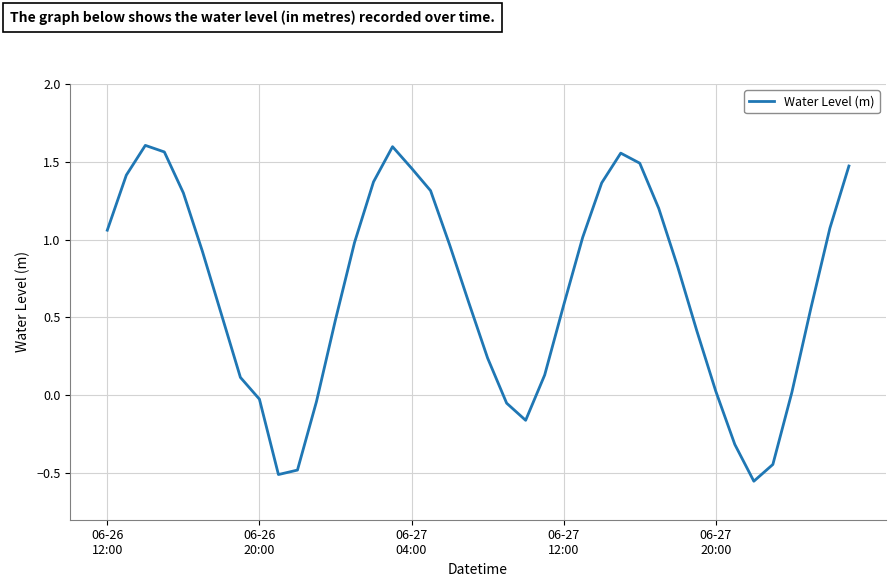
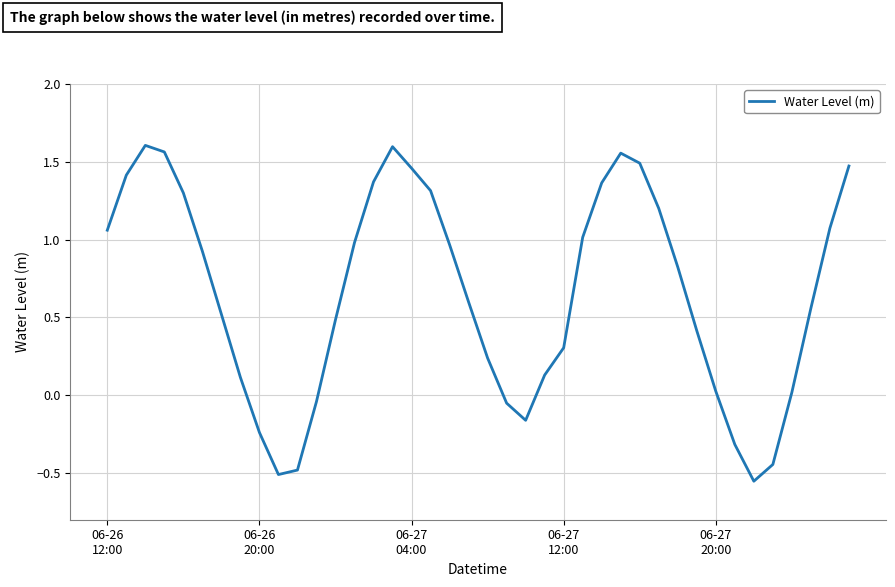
06-26 20:00: -0.03 -> -0.24
06-27 12:00: 0.58 -> 0.30
